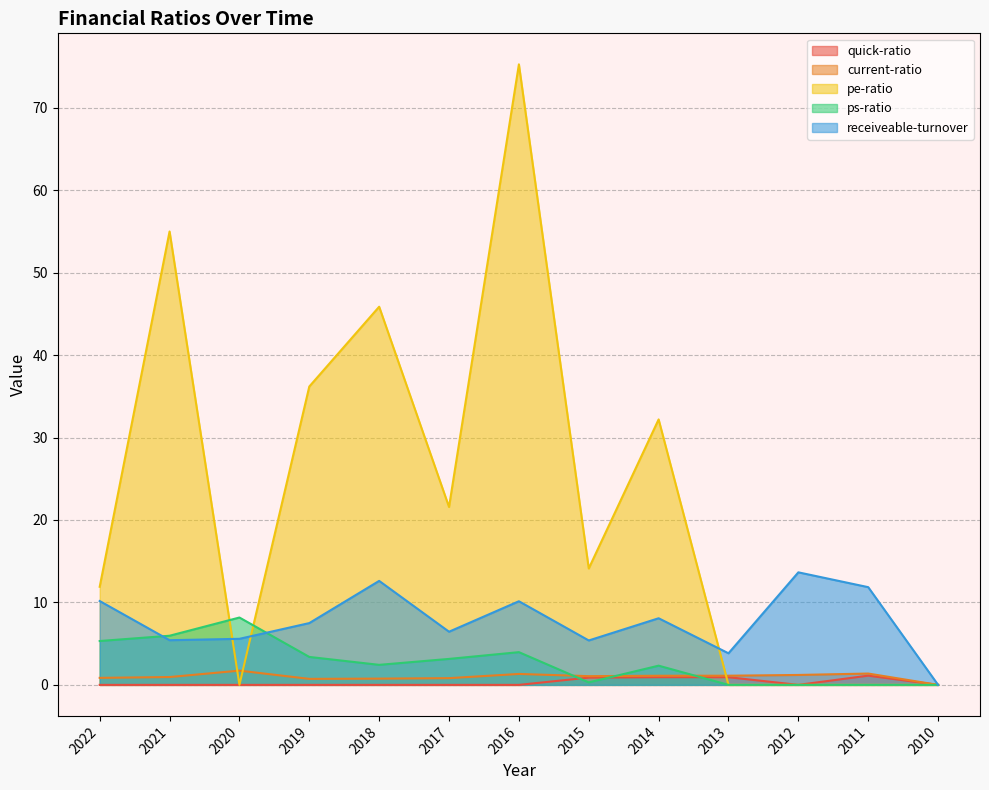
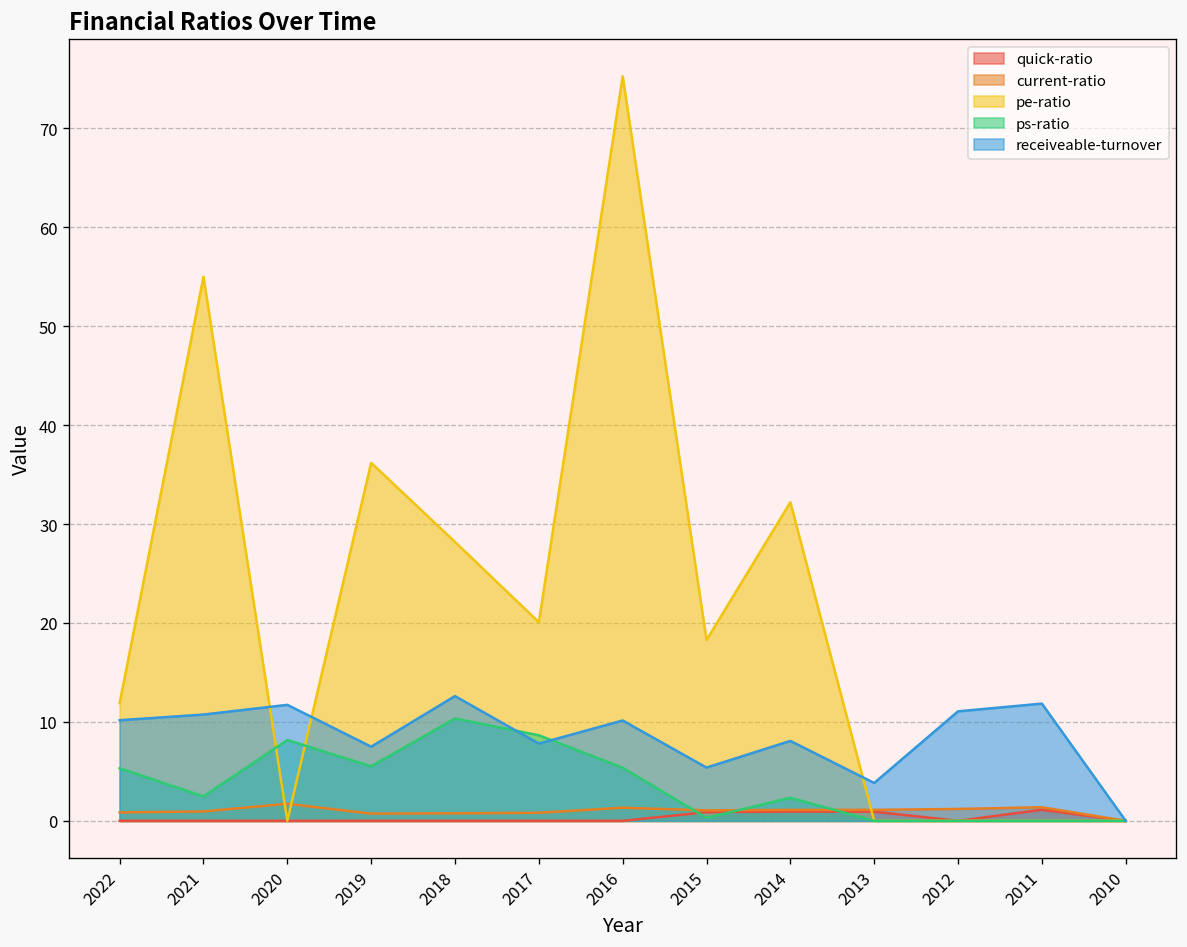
ps-ratio, 2021: 6 -> 2
receiveable-turnover, 2021: 5 -> 11
receiveable-turnover, 2020: 6 -> 12
ps-ratio, 2019: 3 -> 6
pe-ratio, 2018: 46 -> 28
ps-ratio, 2018: 2 -> 10
pe-ratio, 2017: 22 -> 20
ps-ratio, 2017: 3 -> 9
receiveable-turnover, 2017: 6 -> 8
ps-ratio, 2016: 4 -> 5
pe-ratio, 2015: 14 -> 18
receiveable-turnover, 2012: 14 -> 11
